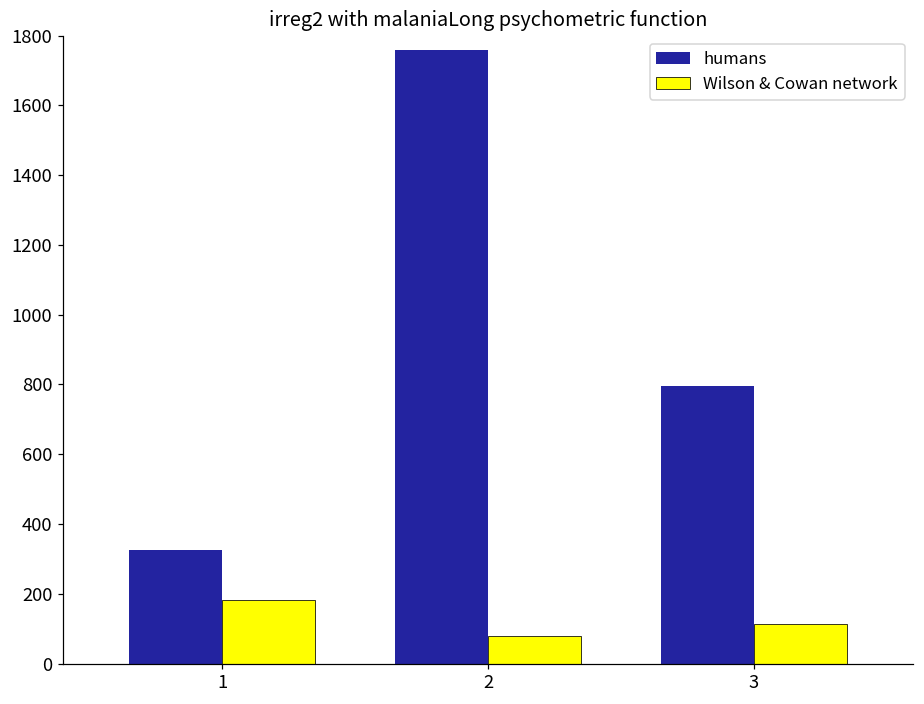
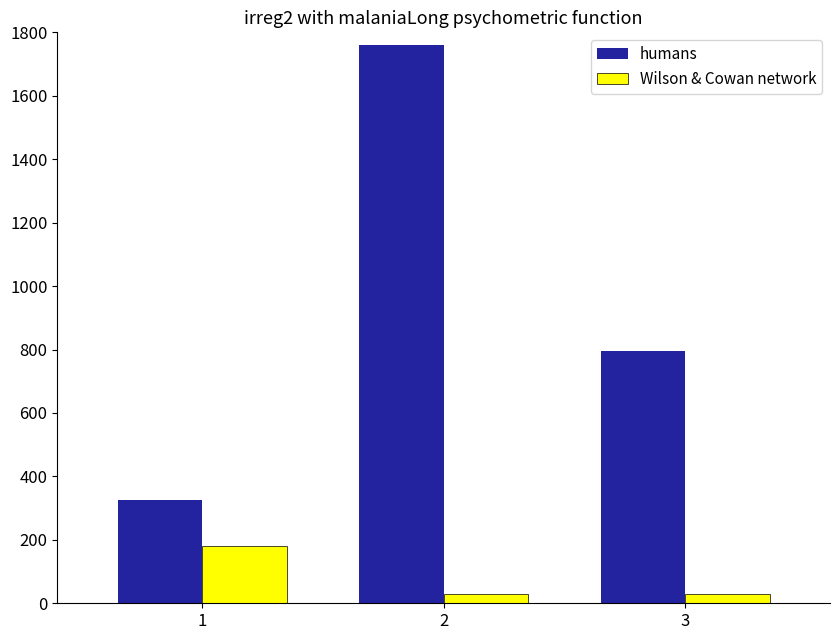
Wilson & Cowan network, 2: 80 -> 30
Wilson & Cowan network, 3: 110 -> 30
